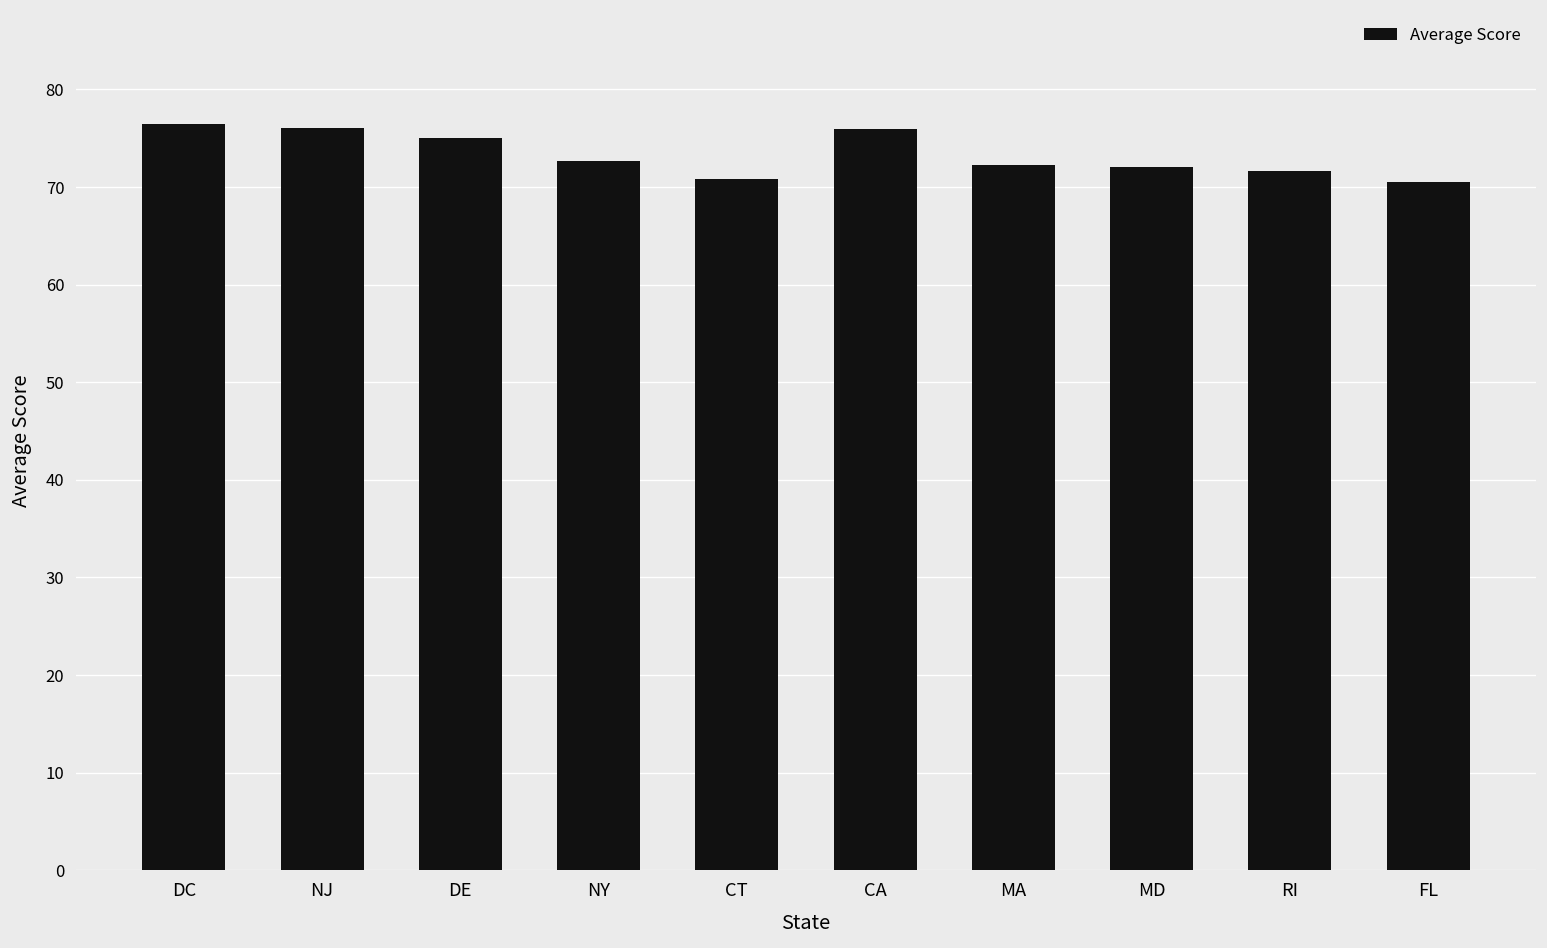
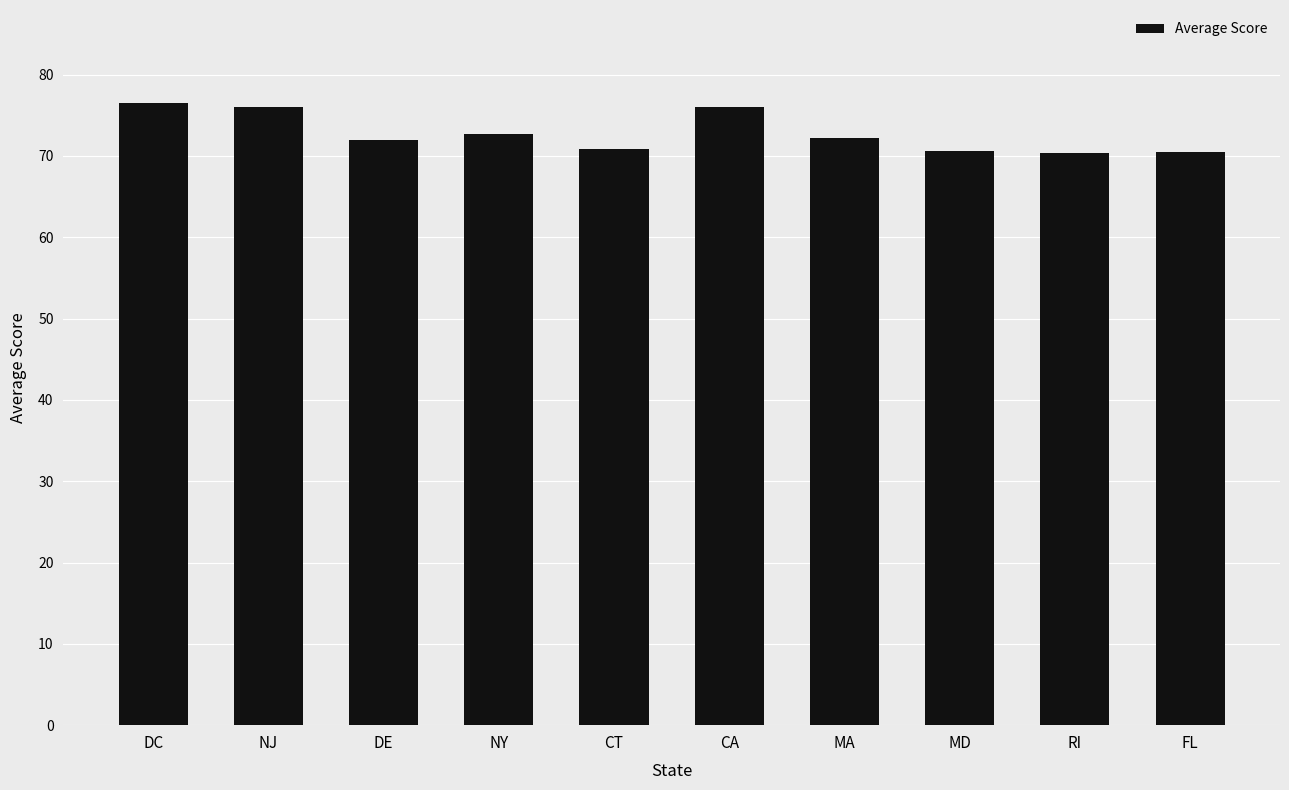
DE: 75 -> 72
MD: 72 -> 71
RI: 72 -> 70
